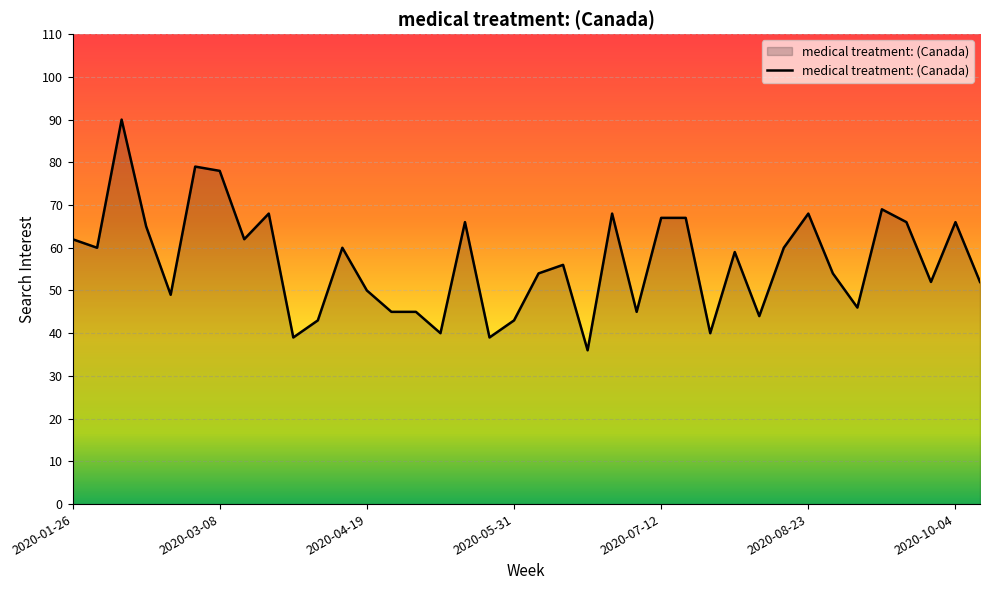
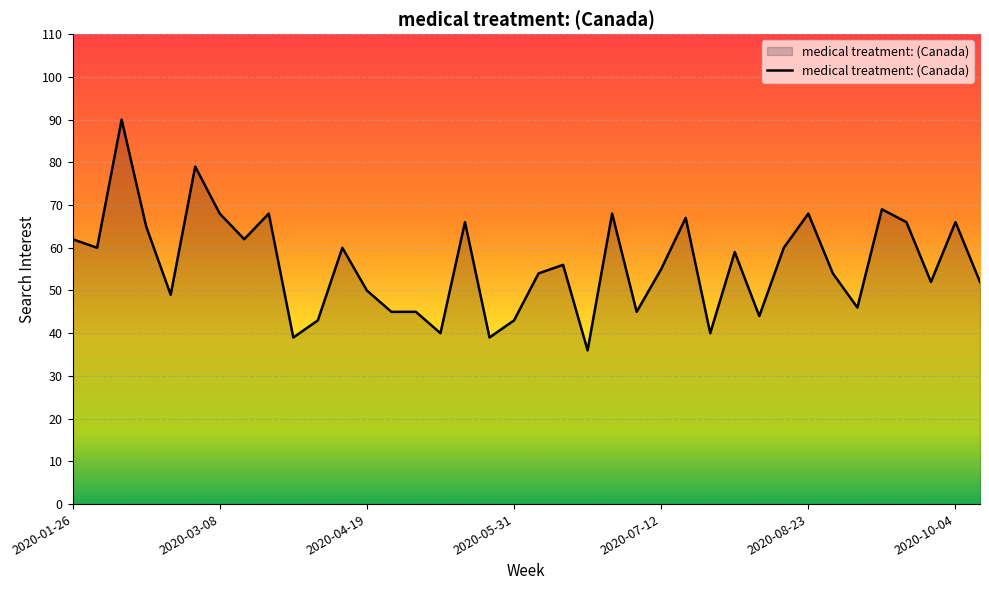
2020-03-08: 78 -> 68
2020-07-12: 67 -> 55
